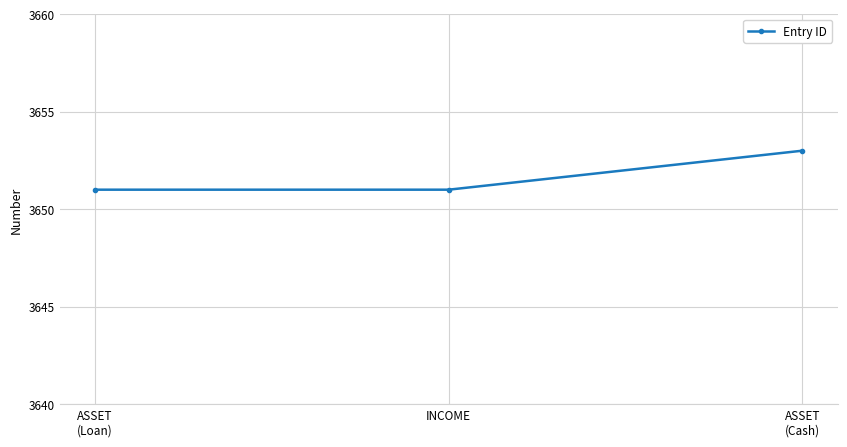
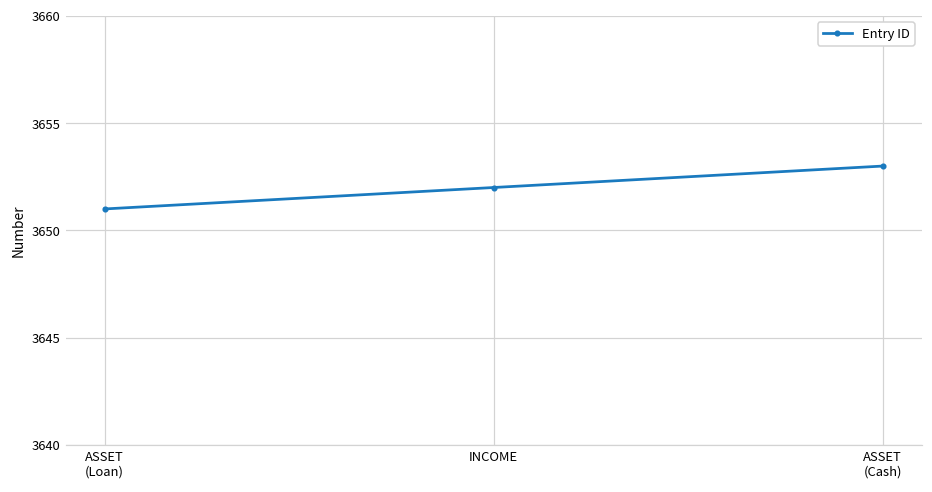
INCOME: 3651 -> 3652
